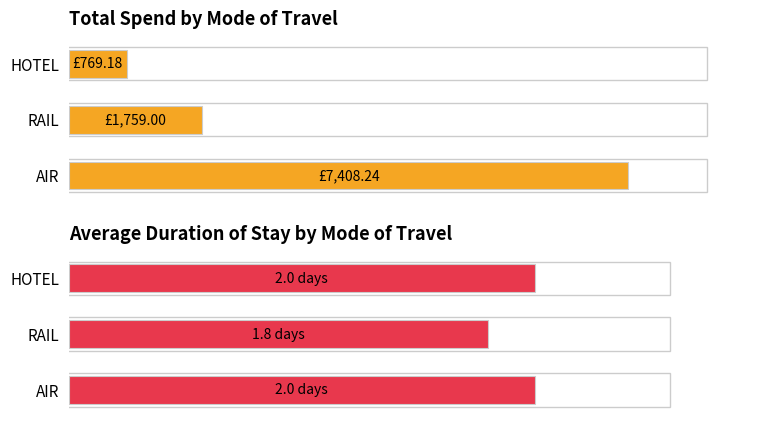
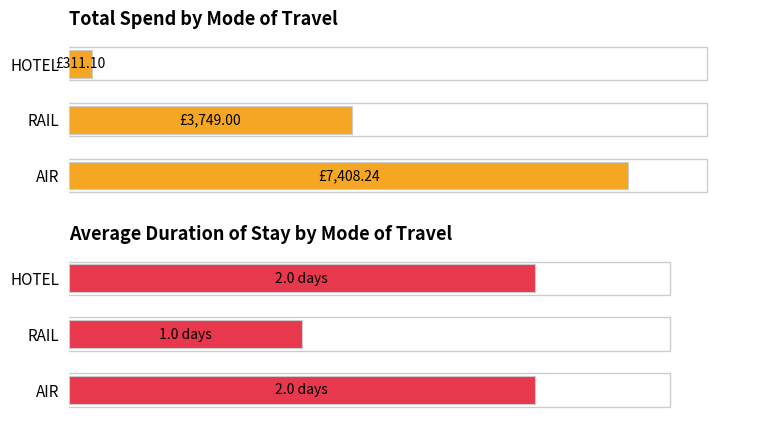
Total Spend by Mode of Travel, HOTEL: £769.18 -> £311.10
Total Spend by Mode of Travel, RAIL: £1,759.00 -> £3,749.00
Average Duration of Stay by Mode of Travel, RAIL: 1.8 -> 1.0
